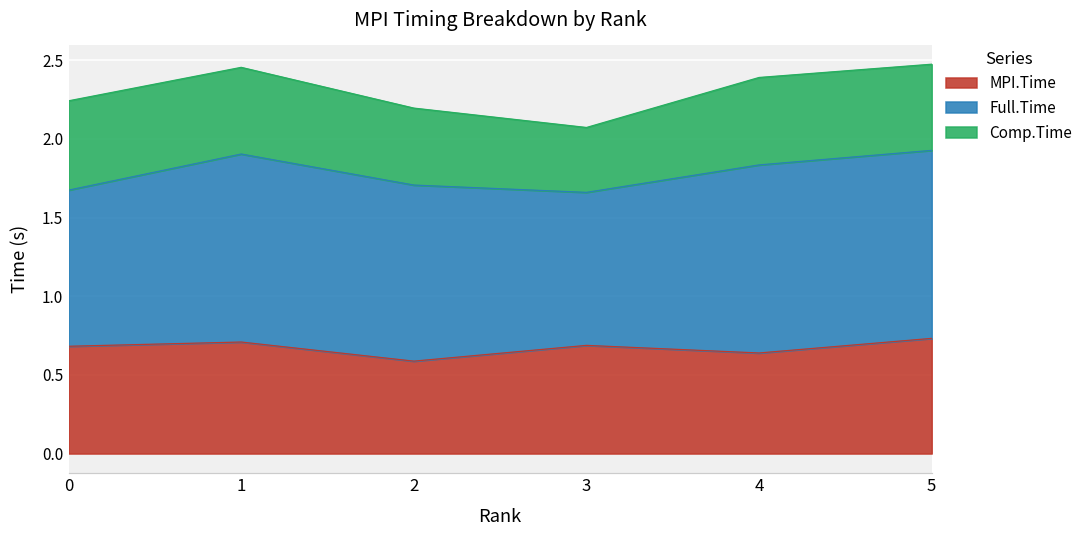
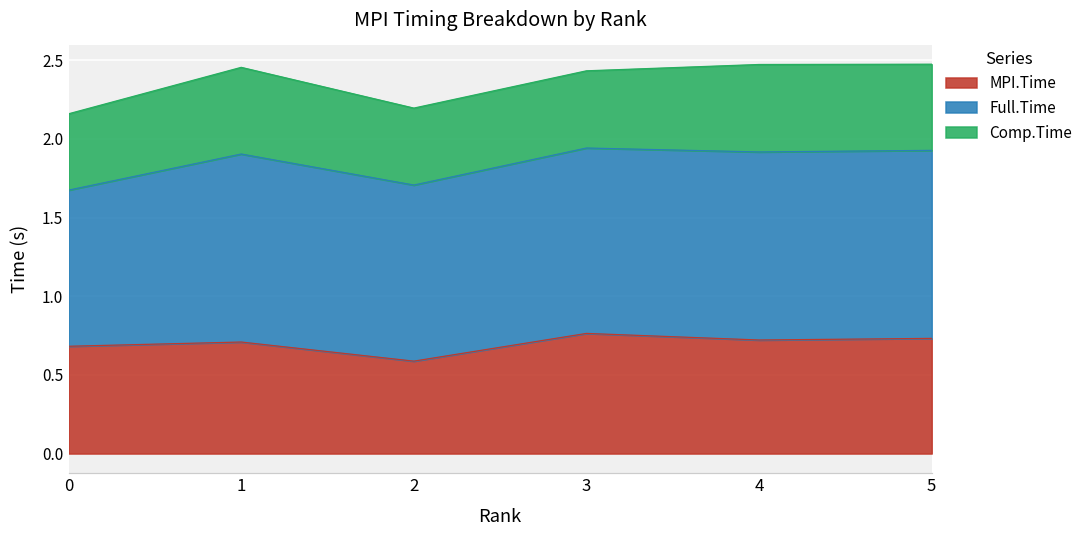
Comp.Time, 0: 0.57 -> 0.49
MPI.Time, 3: 0.69 -> 0.76
Full.Time, 3: 0.97 -> 1.18
Comp.Time, 3: 0.41 -> 0.49
MPI.Time, 4: 0.64 -> 0.72
